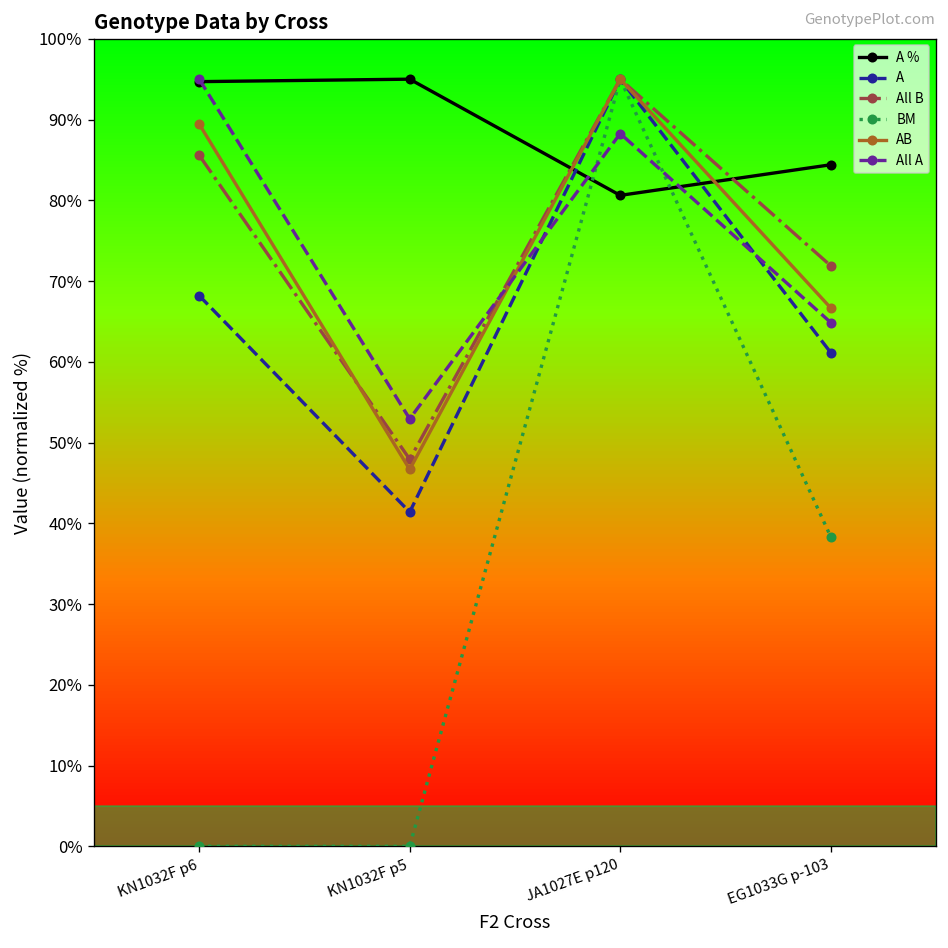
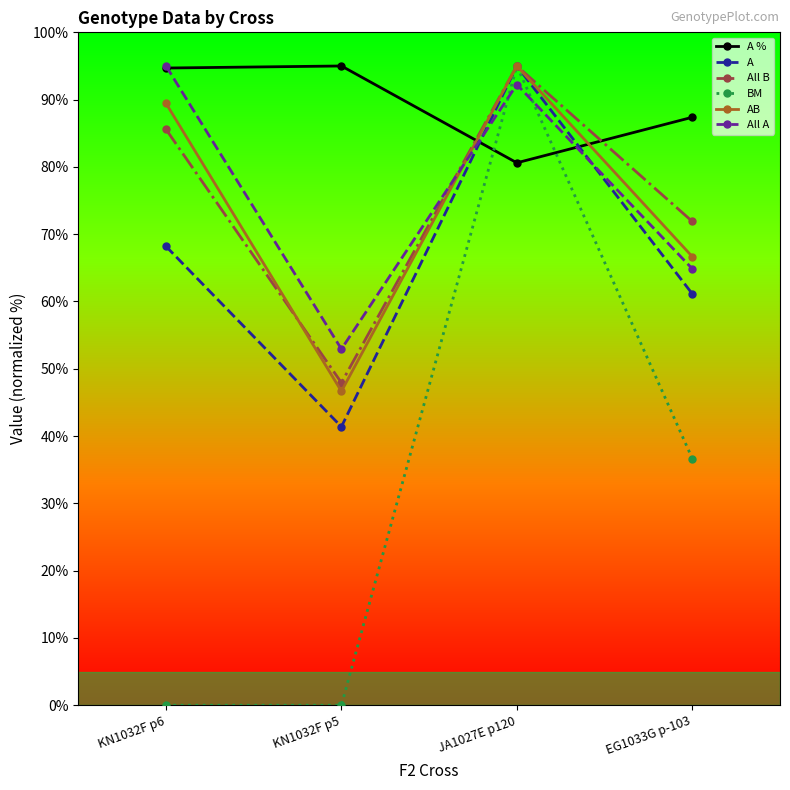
All A, JA1027E p120: 88% -> 92%
A %, EG1033G p-103: 84% -> 87%
BM, EG1033G p-103: 38% -> 37%
